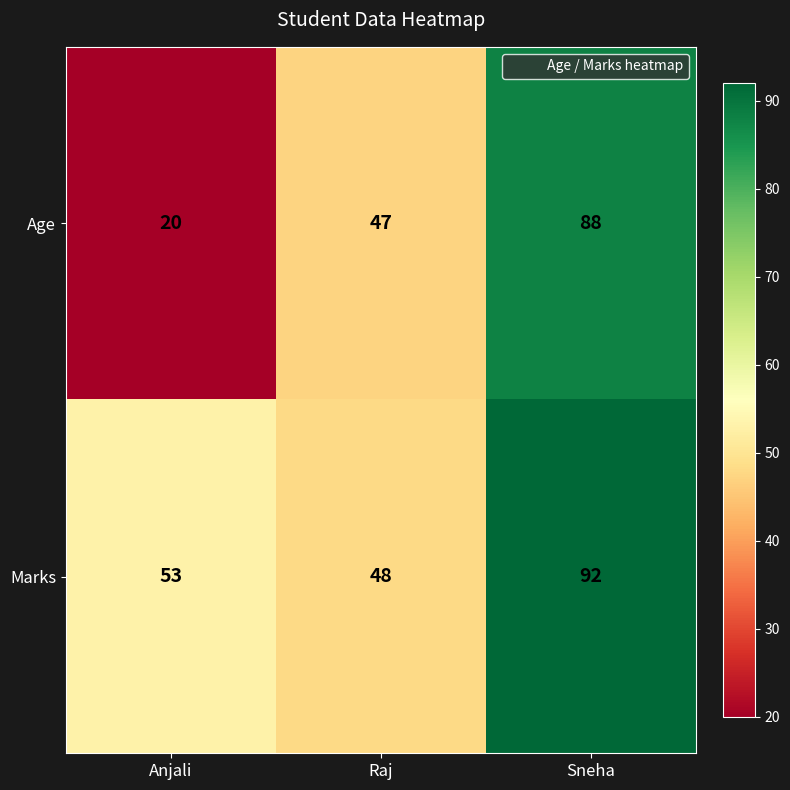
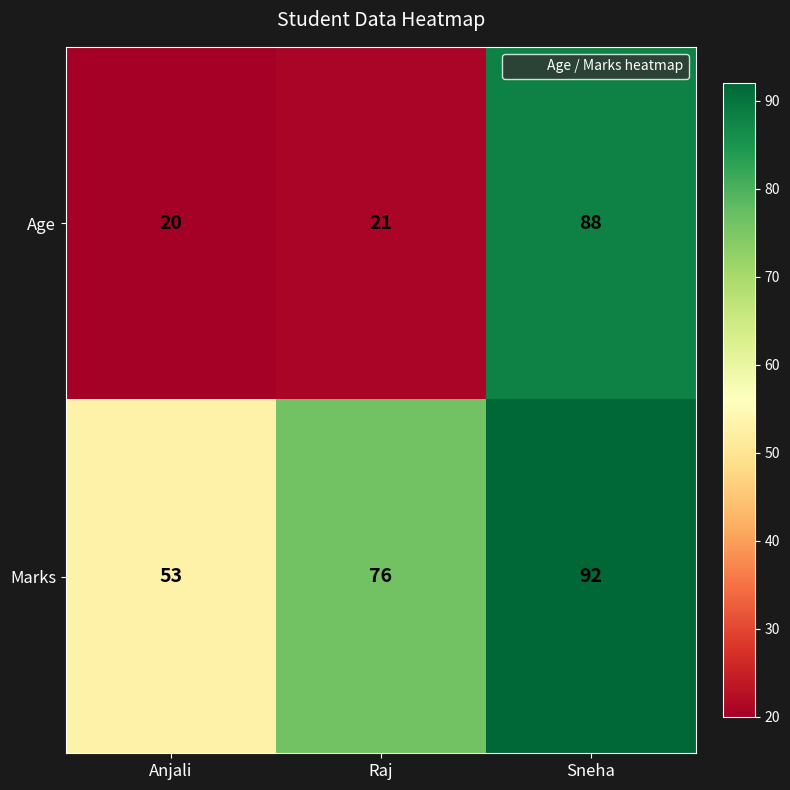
Age, Raj: 47 -> 21
Marks, Raj: 48 -> 76
